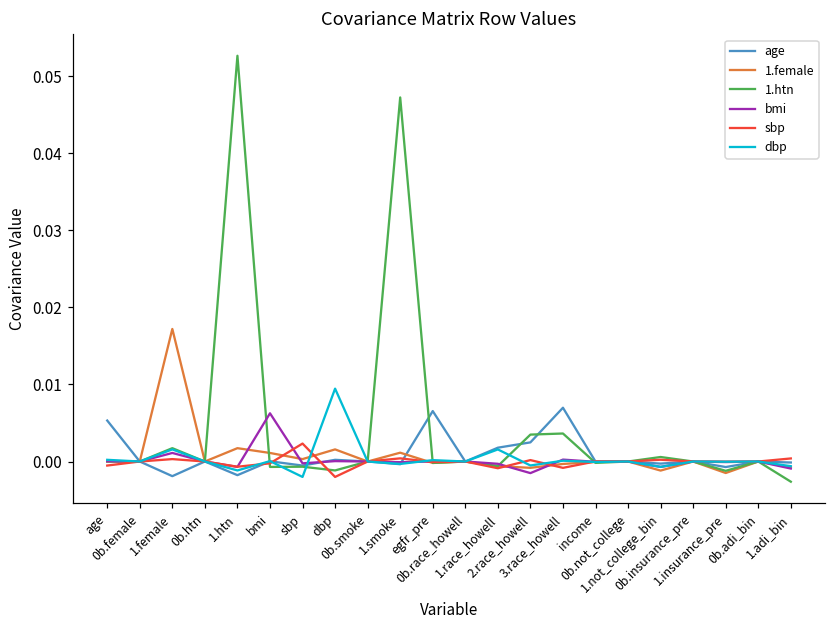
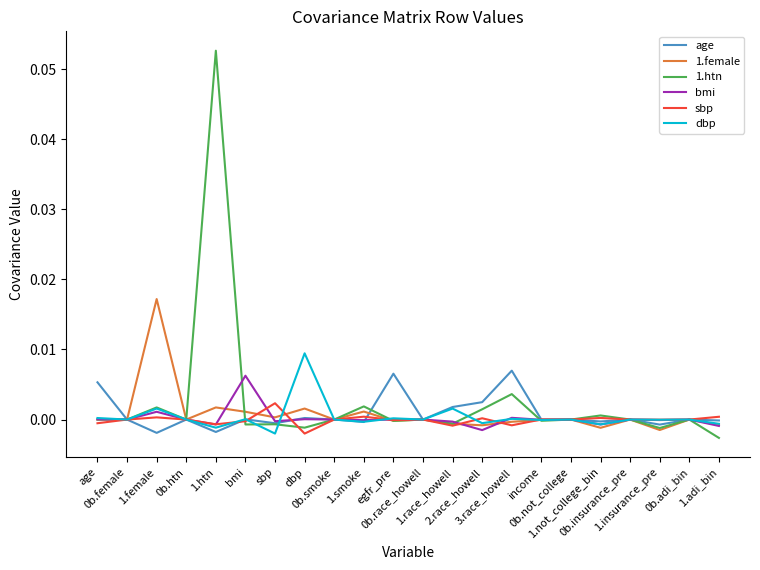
1.htn, 1.smoke: 0.047 -> 0.002
1.htn, 2.race_howell: 0.003 -> 0.001
